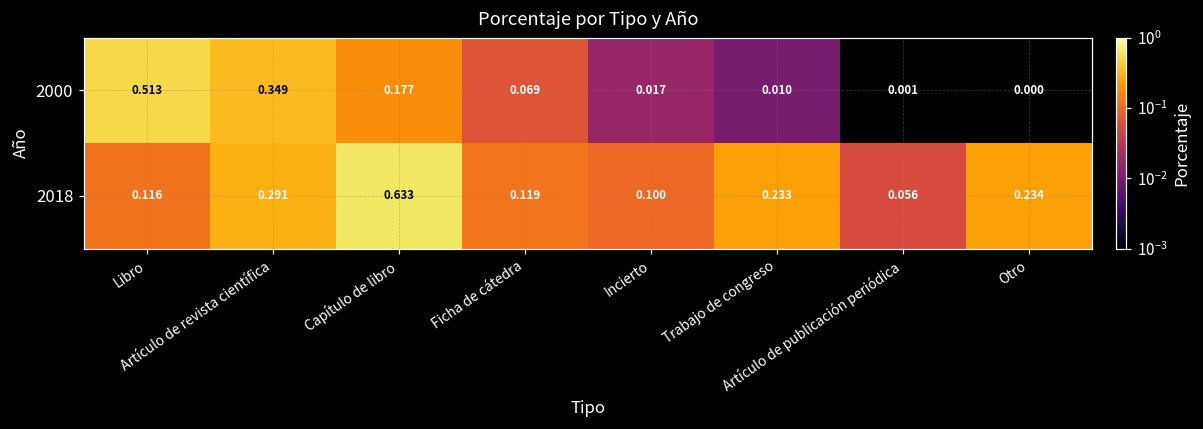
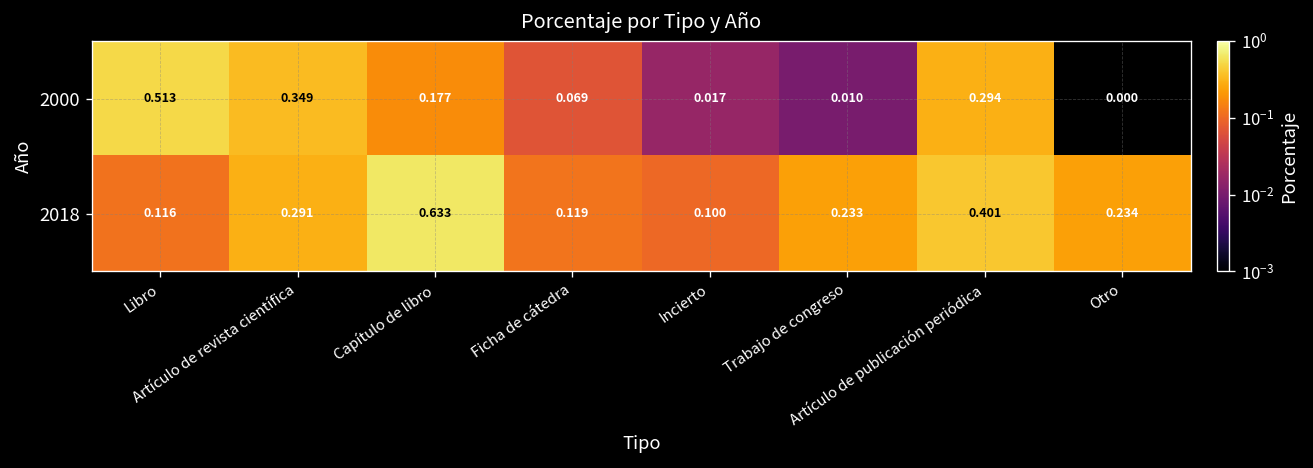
2000, Artículo de publicación periódica: 0.001 -> 0.294
2018, Artículo de publicación periódica: 0.056 -> 0.401
